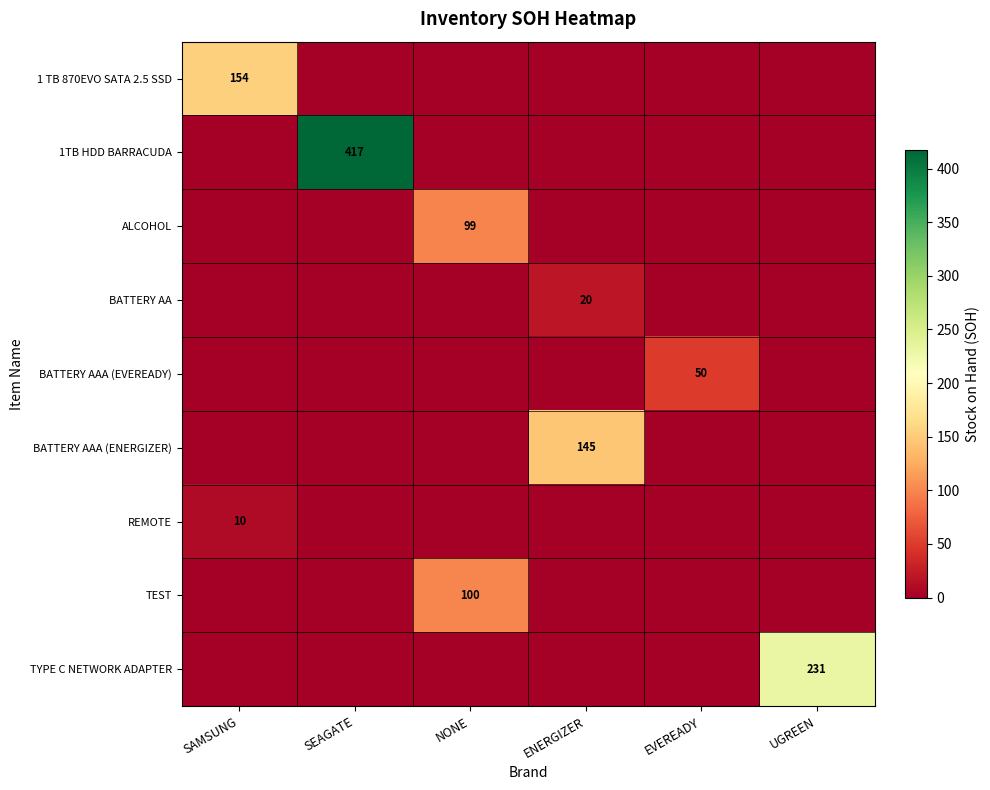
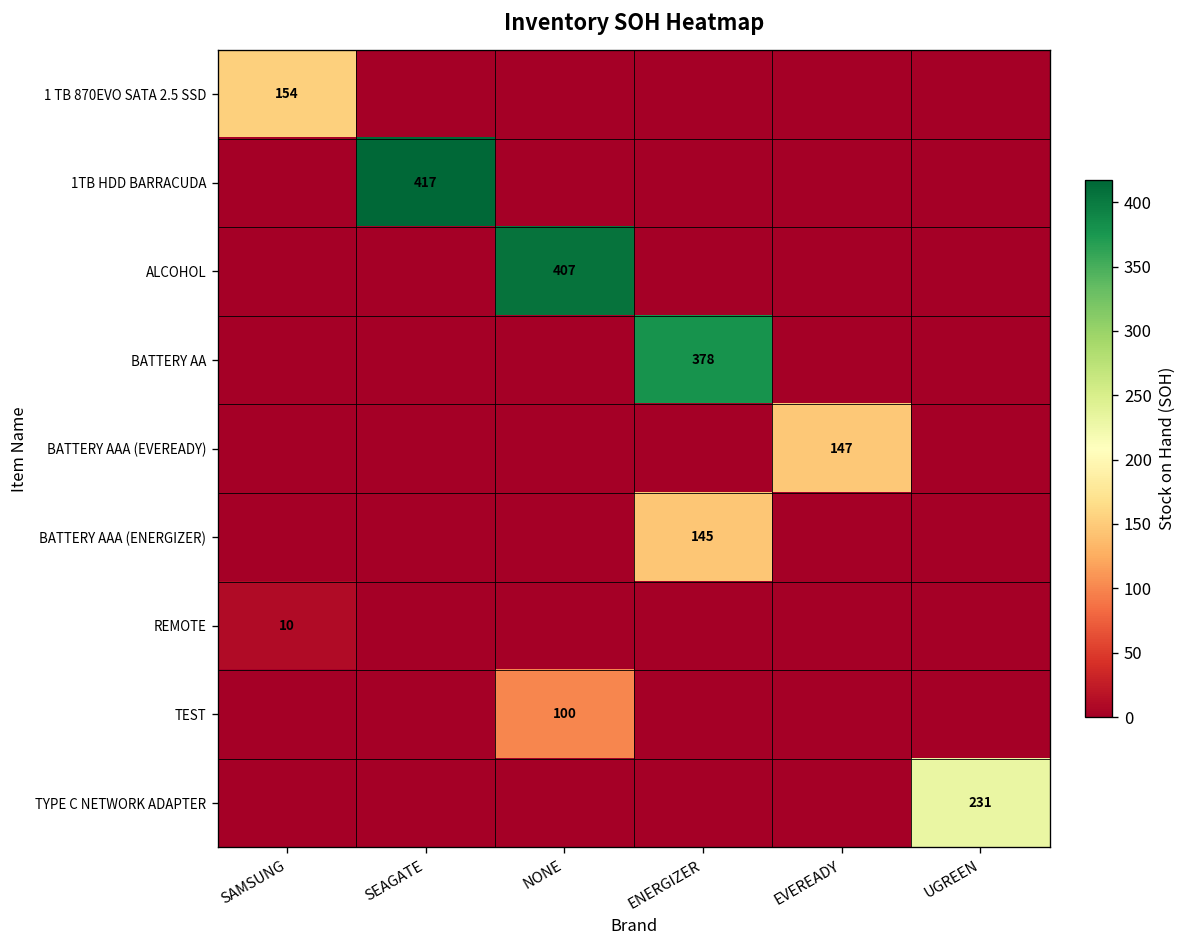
ALCOHOL, NONE: 99 -> 407
BATTERY AA, ENERGIZER: 20 -> 378
BATTERY AAA (EVEREADY), EVEREADY: 50 -> 147
